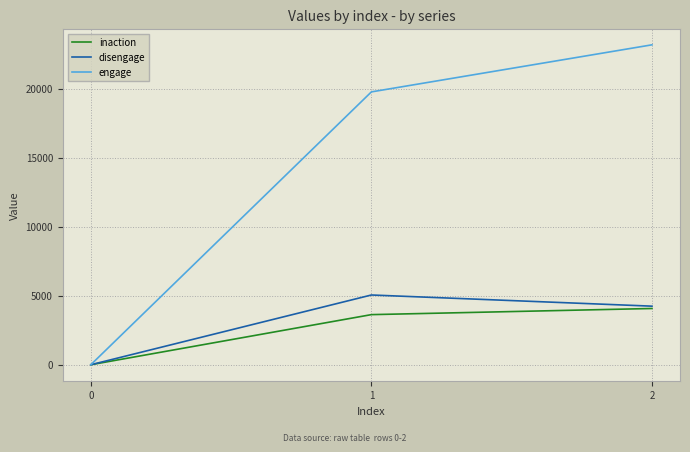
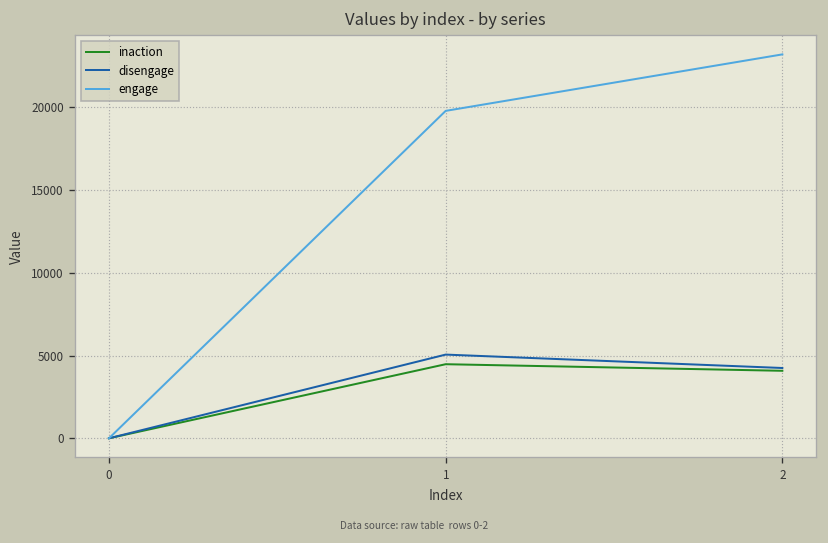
inaction, 1: 3600 -> 4500
